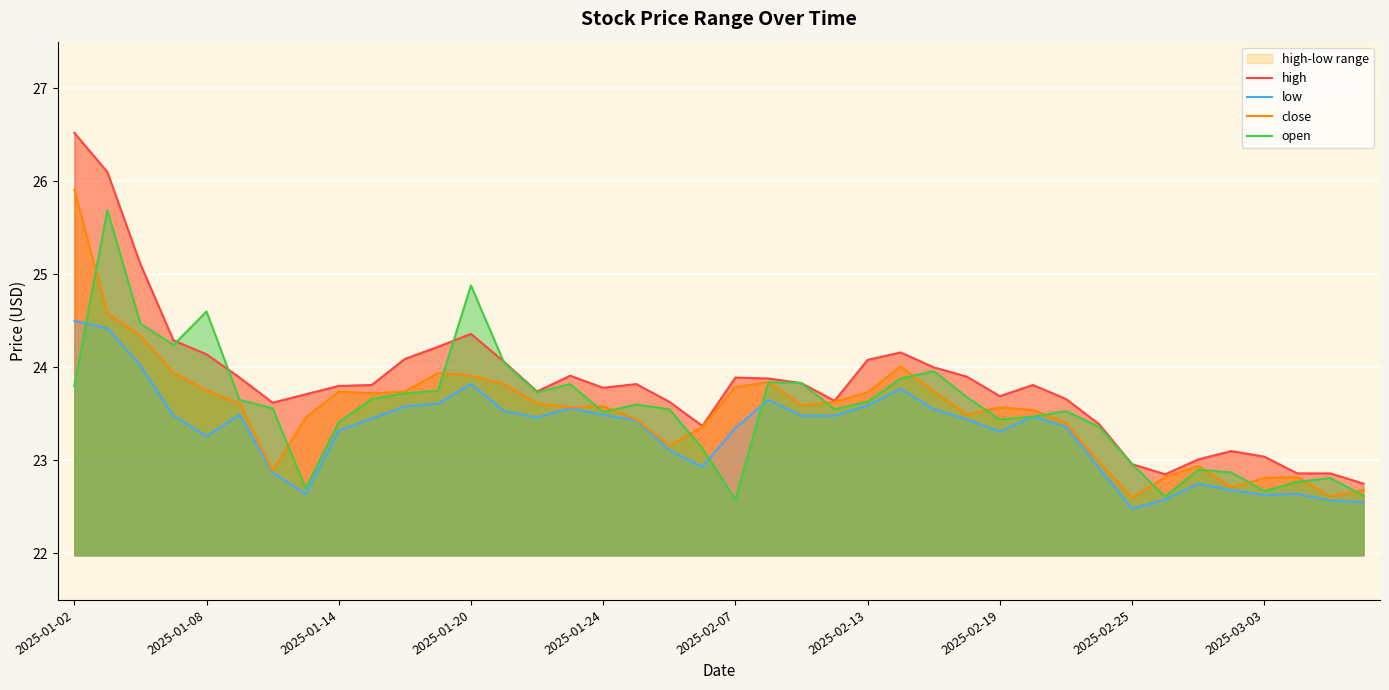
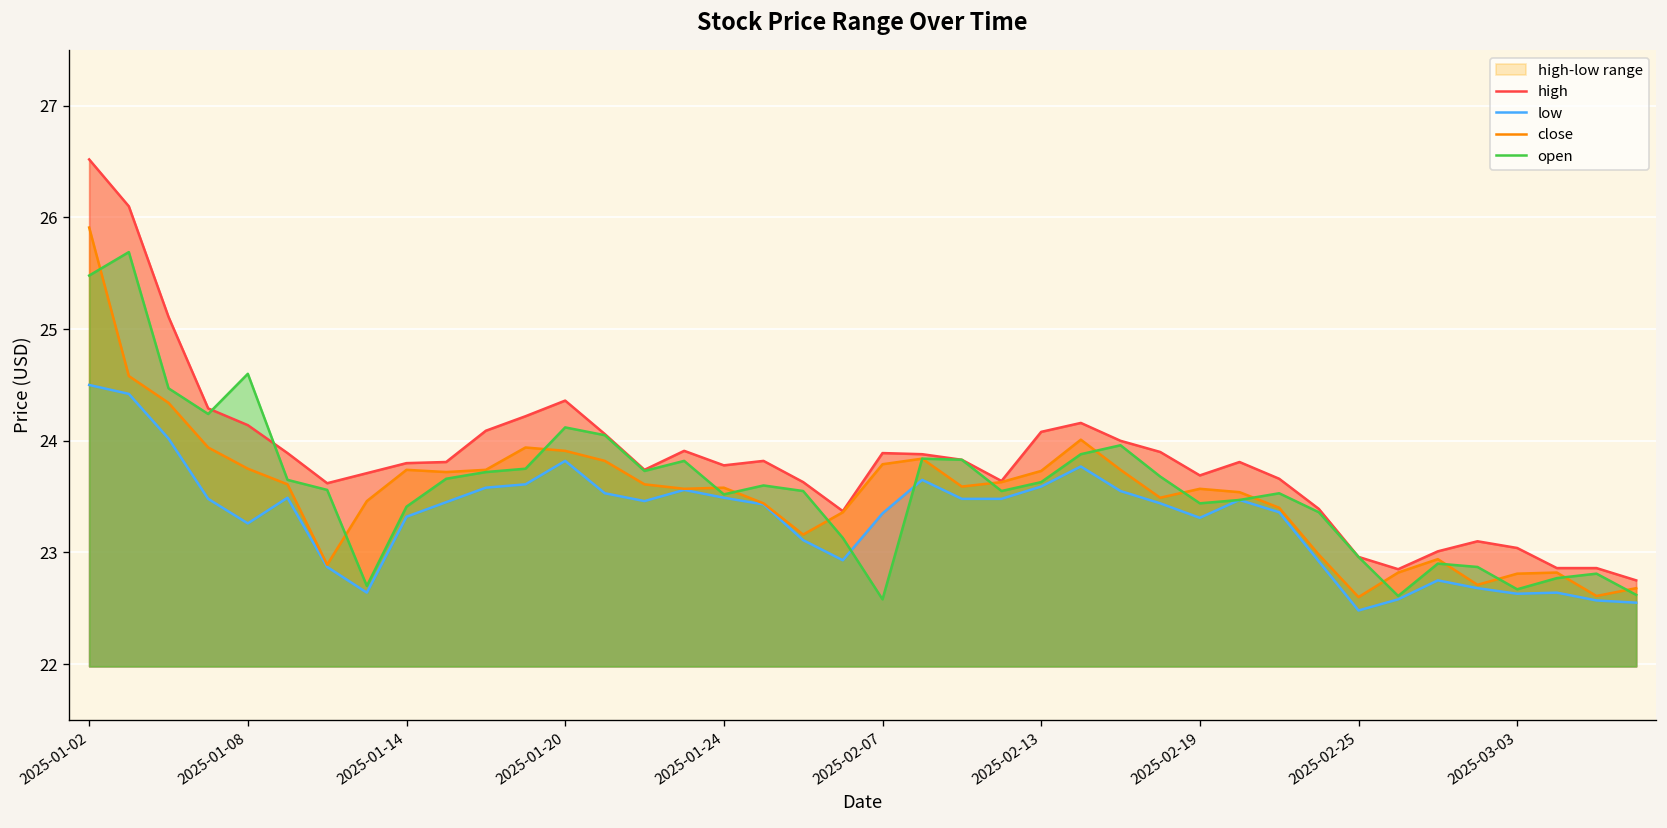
open, 2025-01-02: 23.8 -> 25.5
open, 2025-01-20: 24.9 -> 24.1
